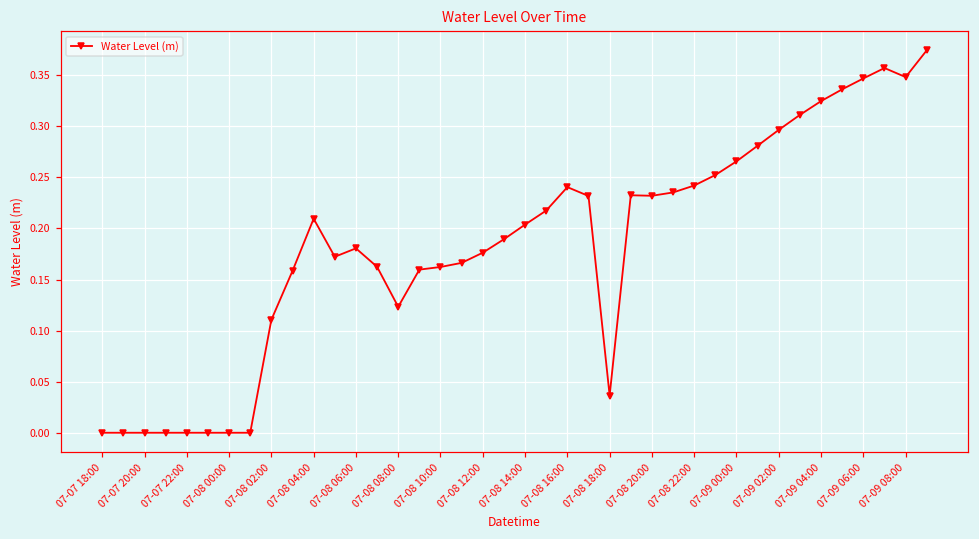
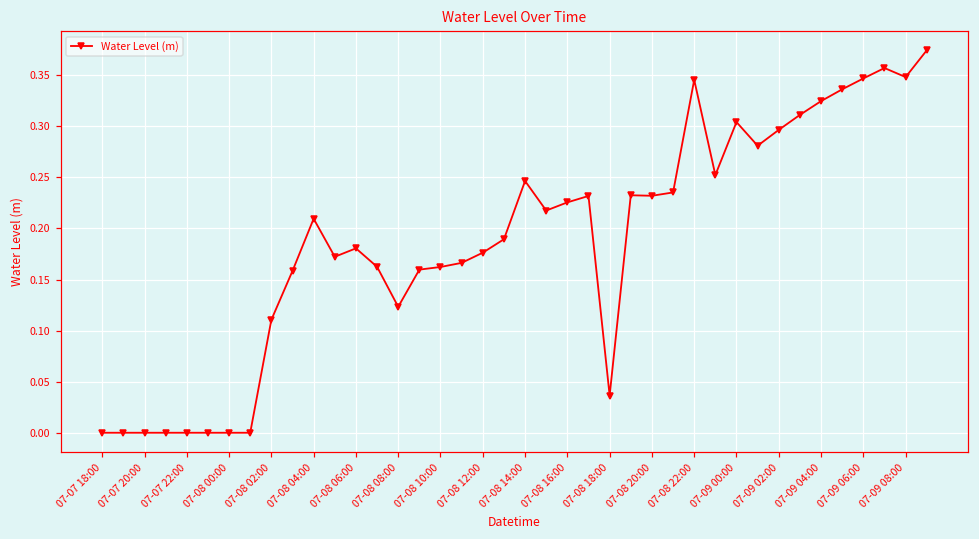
07-08 14:00: 0.20 -> 0.25
07-08 16:00: 0.24 -> 0.23
07-08 22:00: 0.24 -> 0.35
07-09 00:00: 0.27 -> 0.30
